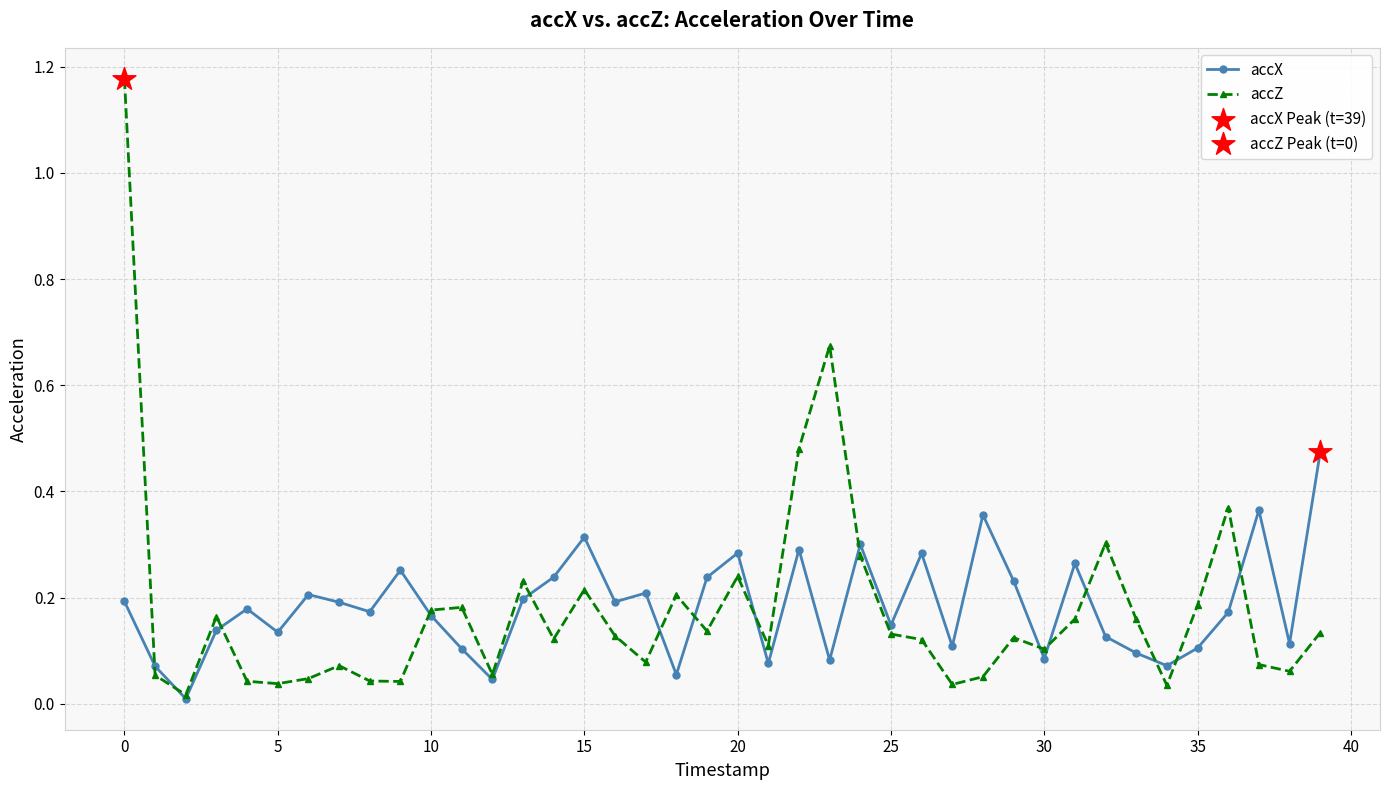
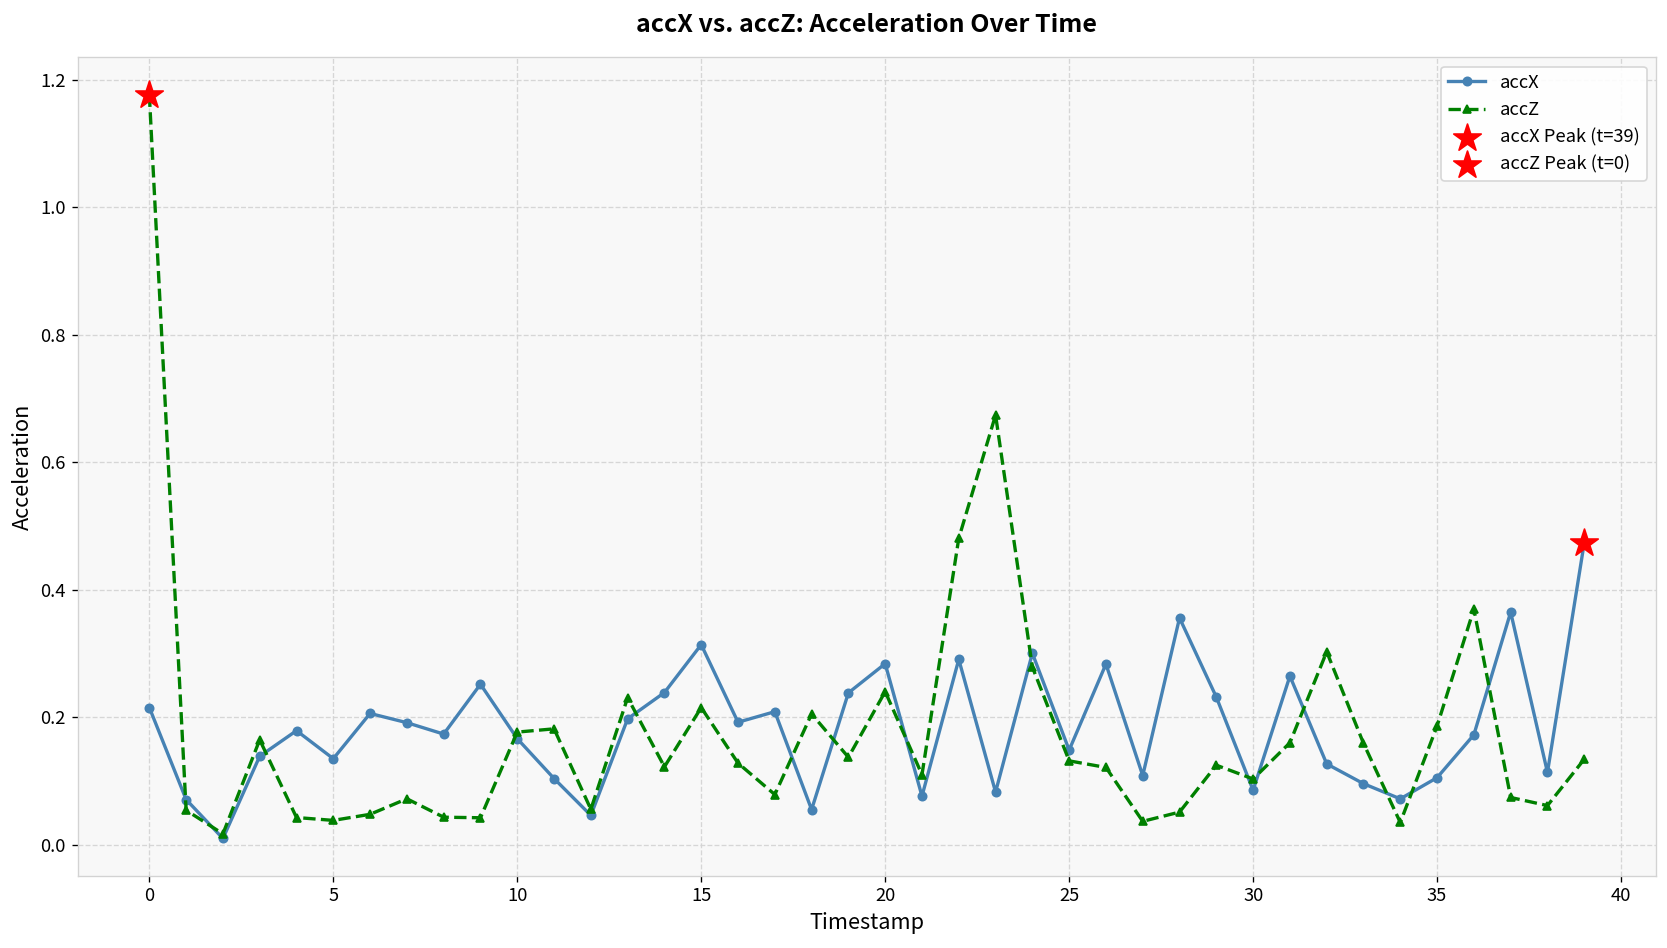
accX, 0: 0.19 -> 0.22
